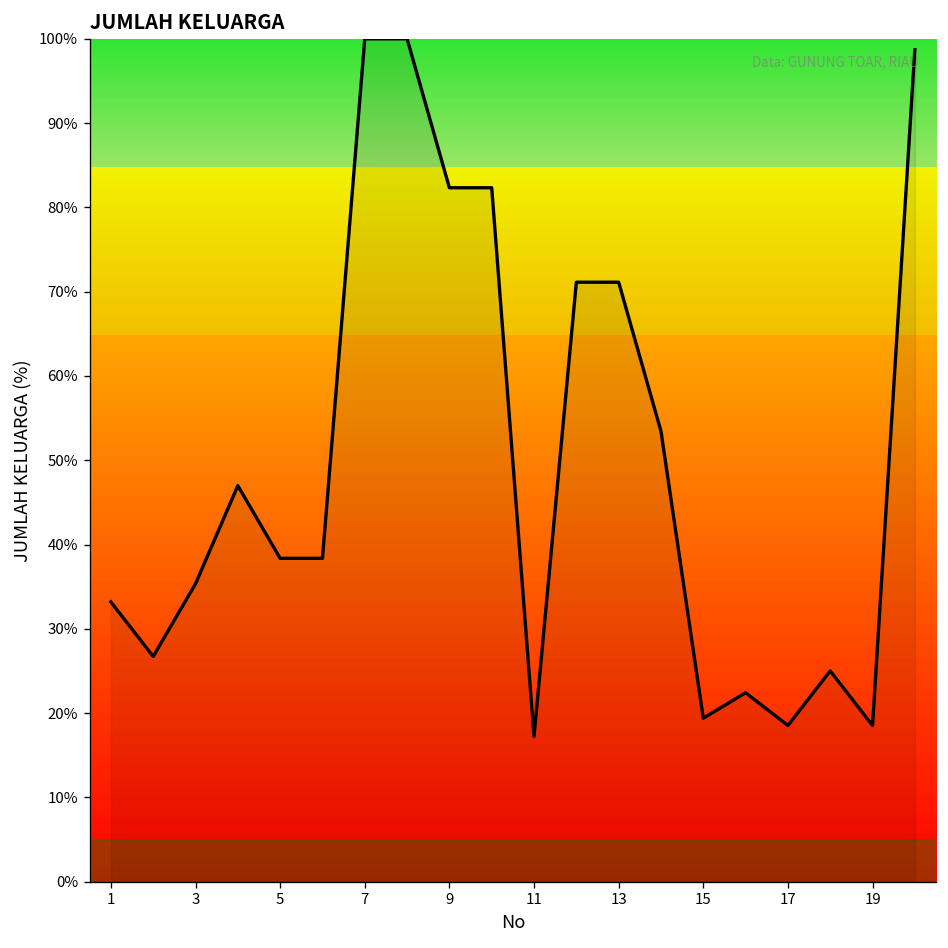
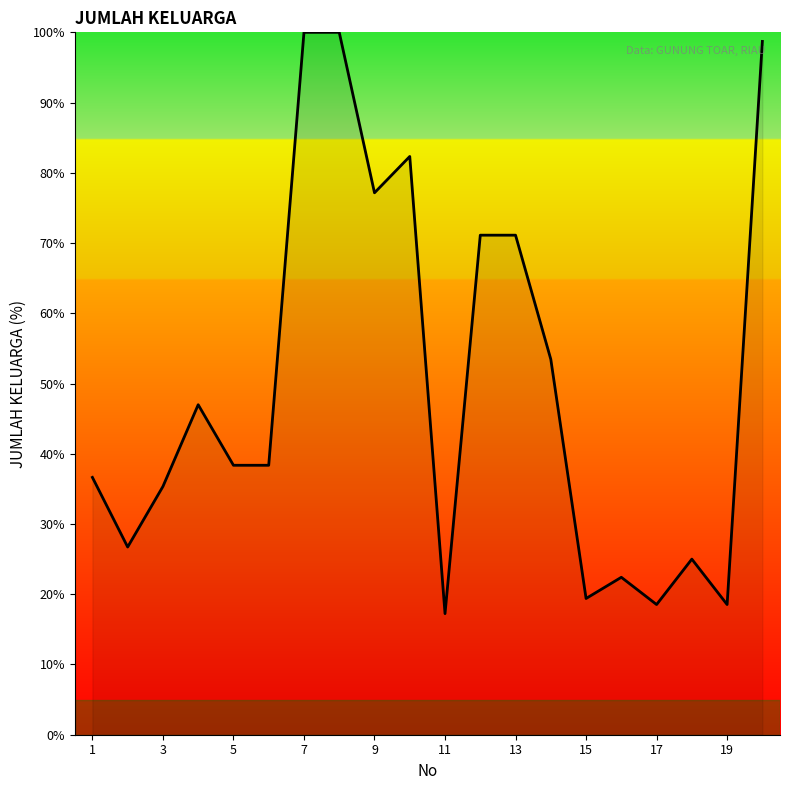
1: 33% -> 37%
9: 82% -> 77%
